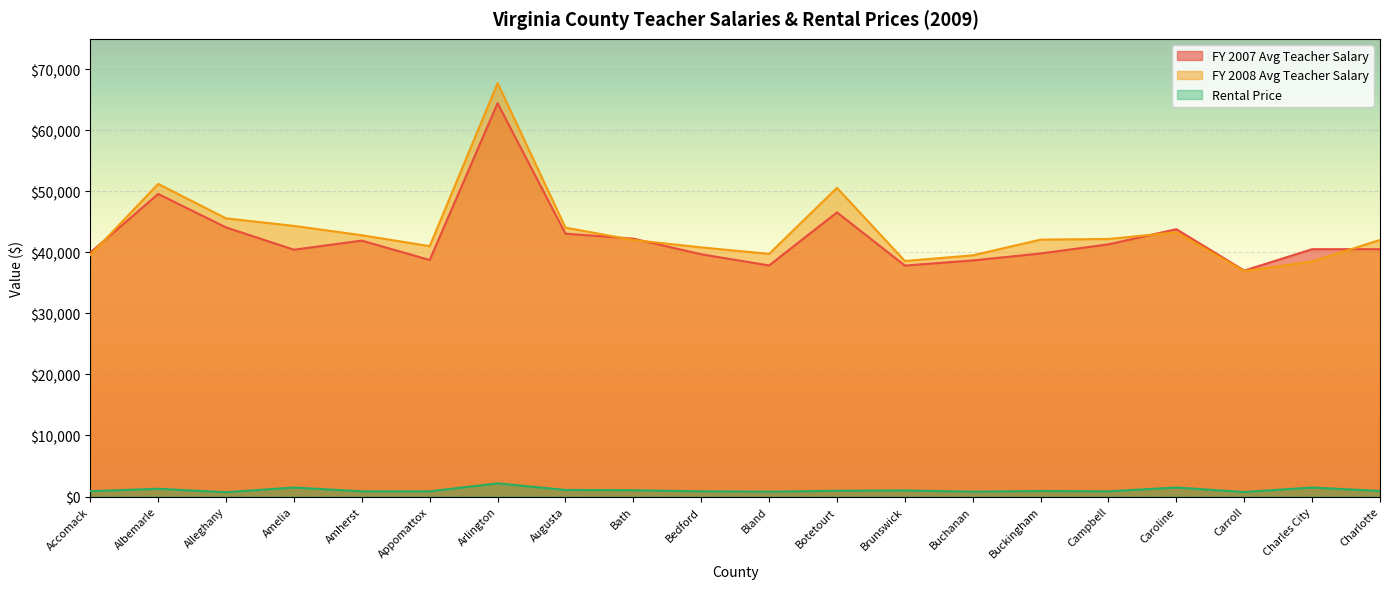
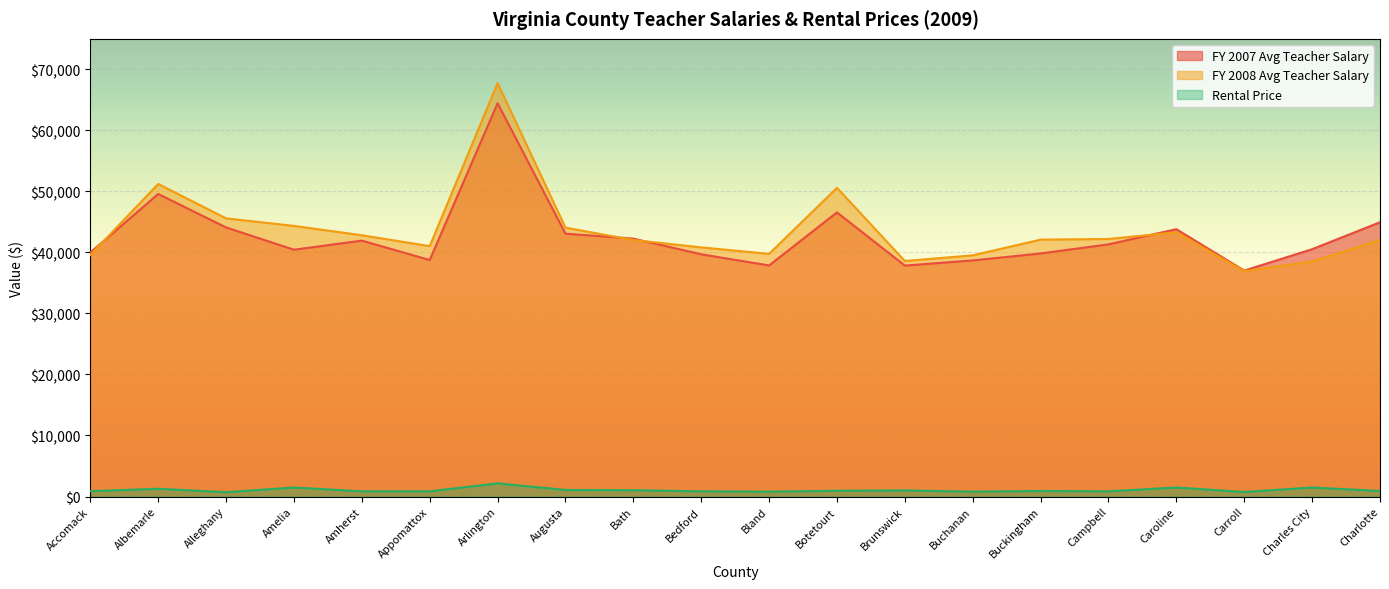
FY 2007 Avg Teacher Salary, Charlotte: $41,000 -> $45,000
